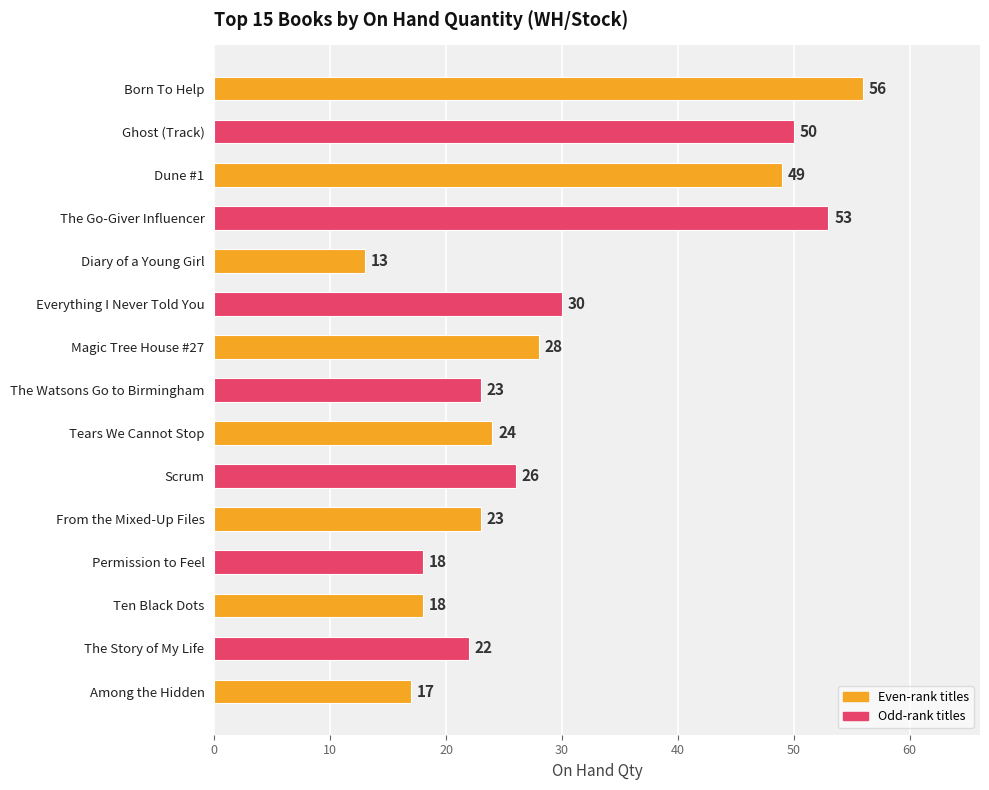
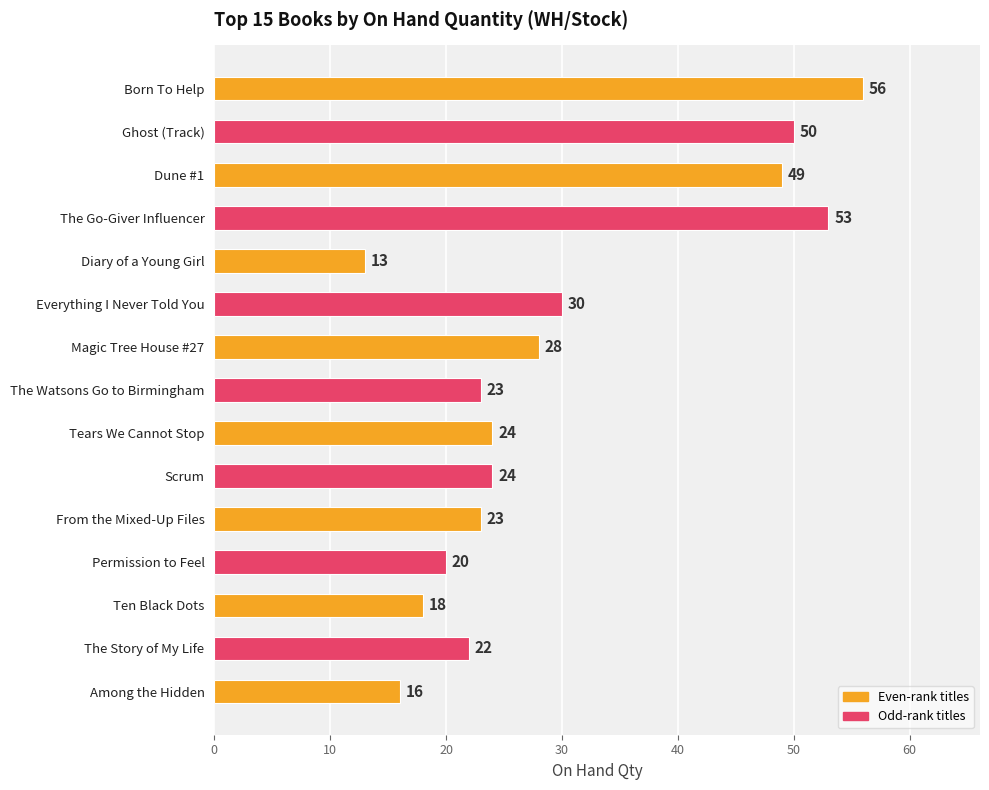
Scrum: 26 -> 24
Permission to Feel: 18 -> 20
Among the Hidden: 17 -> 16
